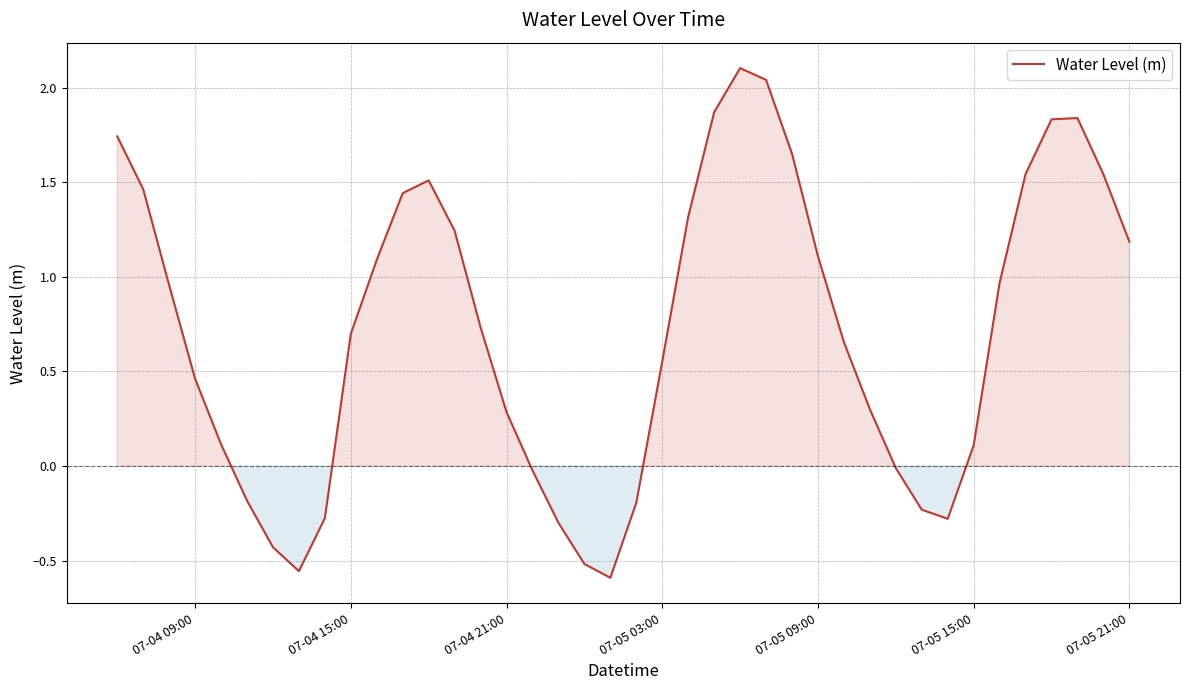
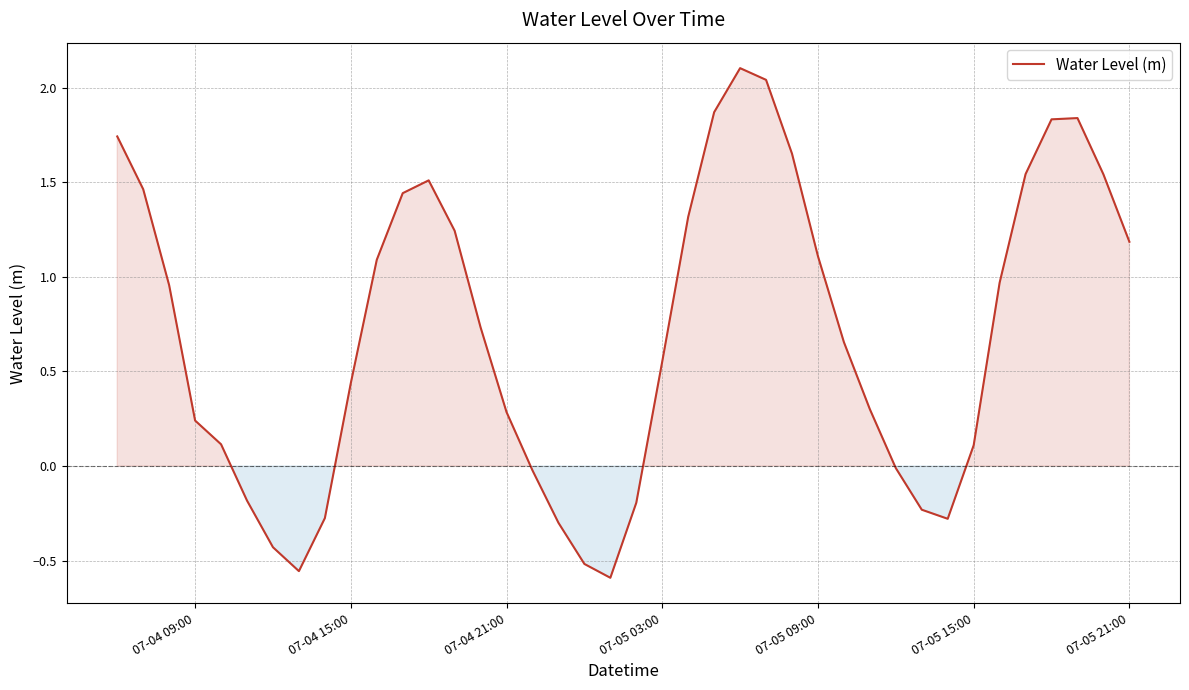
07-04 09:00: 0.46 -> 0.24
07-04 15:00: 0.70 -> 0.44
